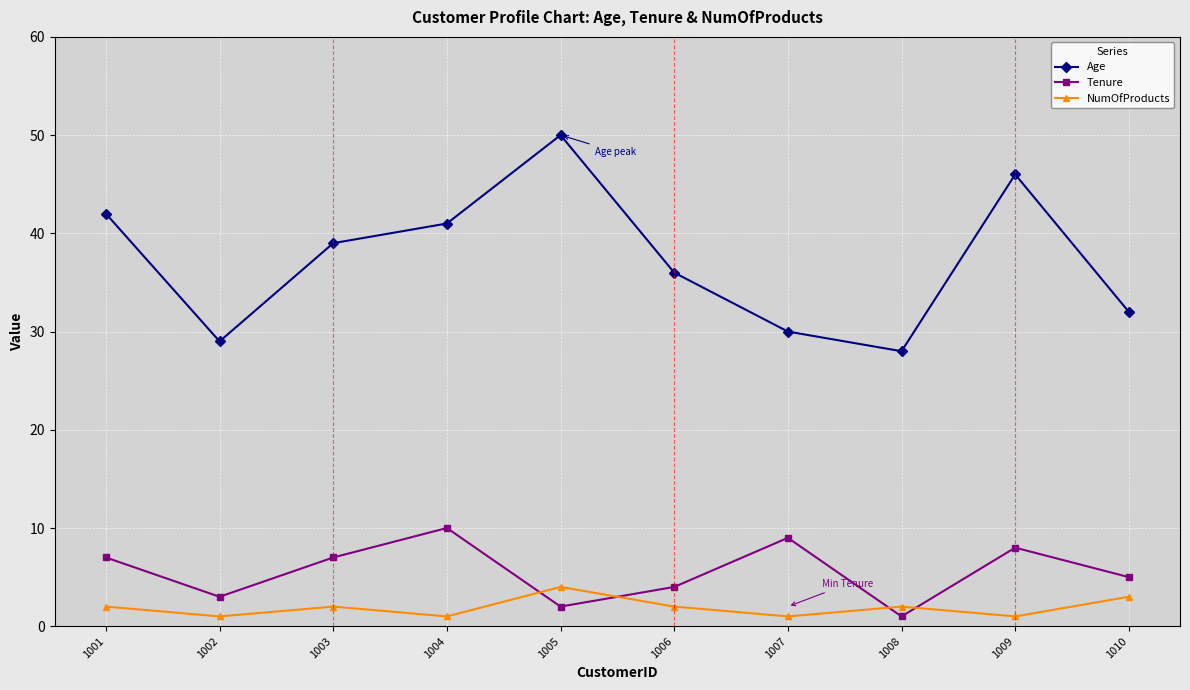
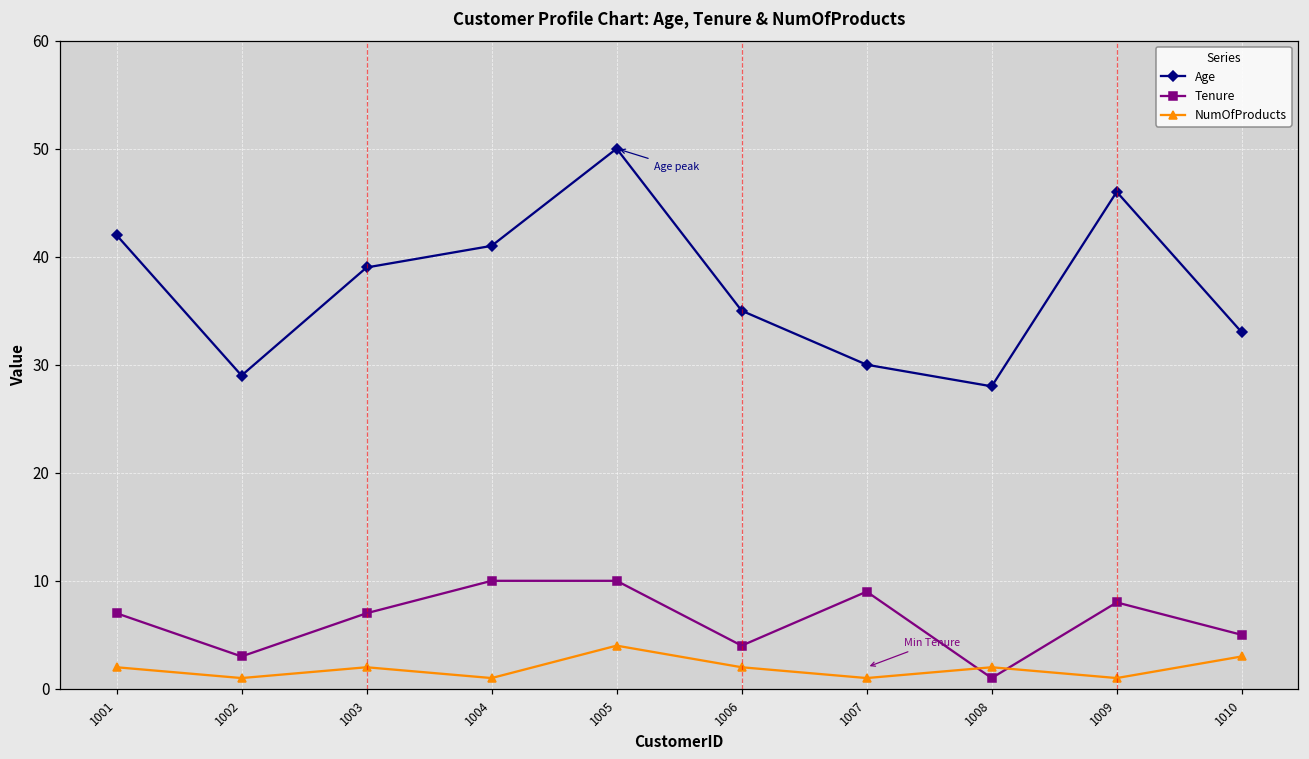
Tenure, 1005: 2 -> 10
Age, 1006: 36 -> 35
Age, 1010: 32 -> 33
